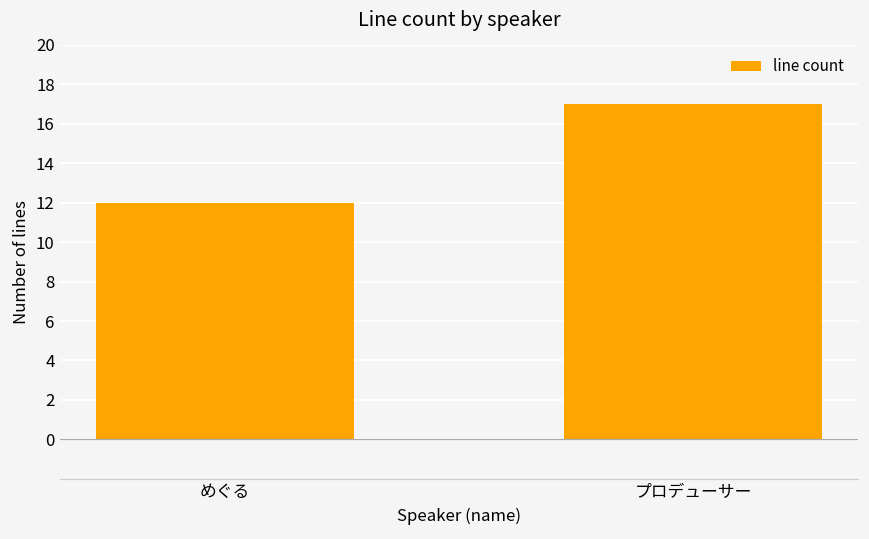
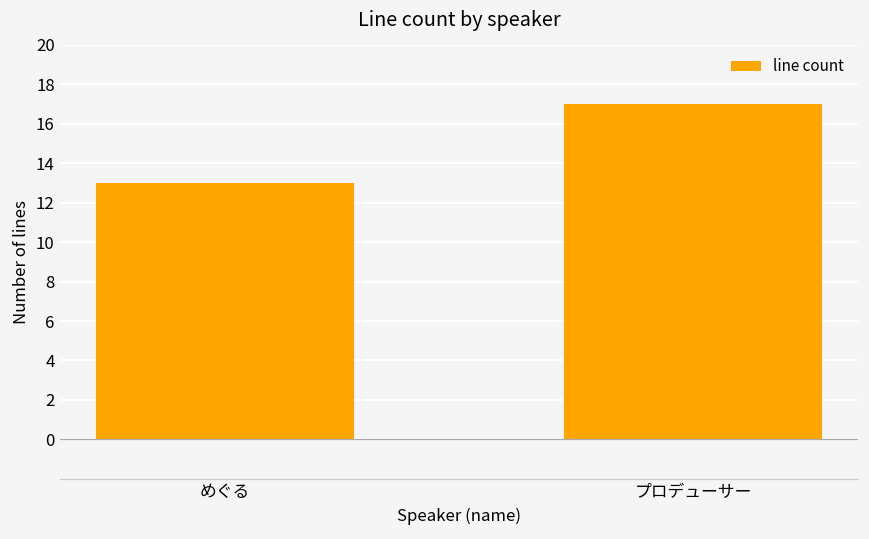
めぐる: 12 -> 13
